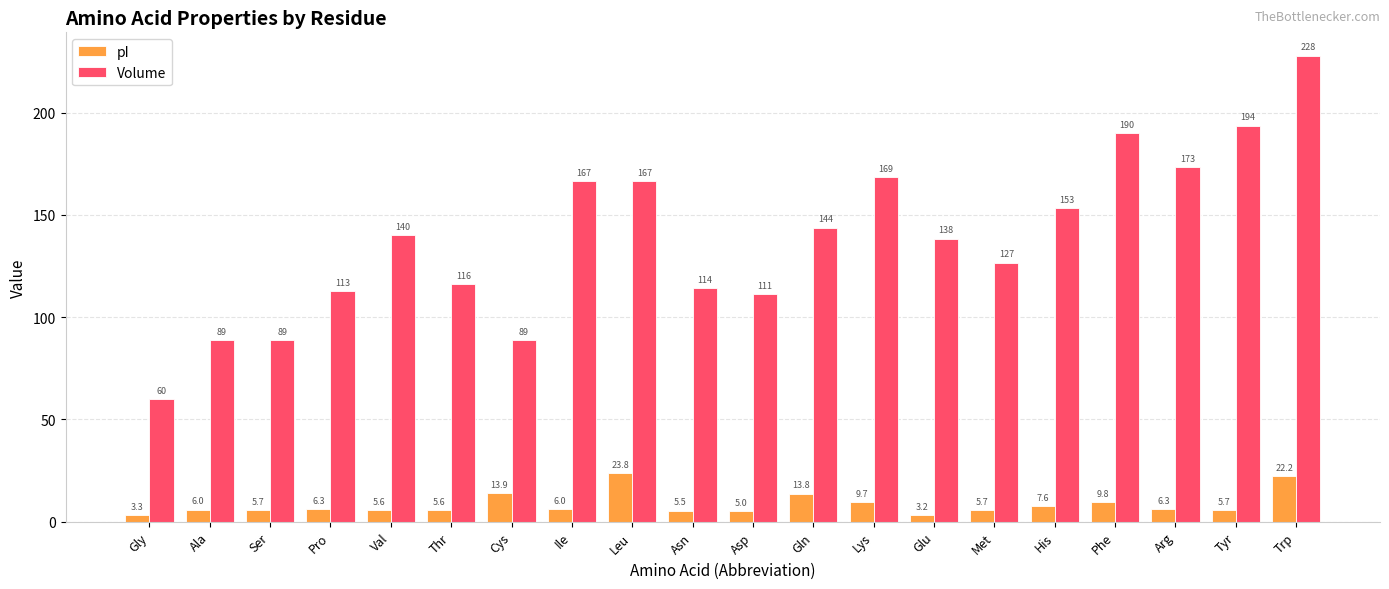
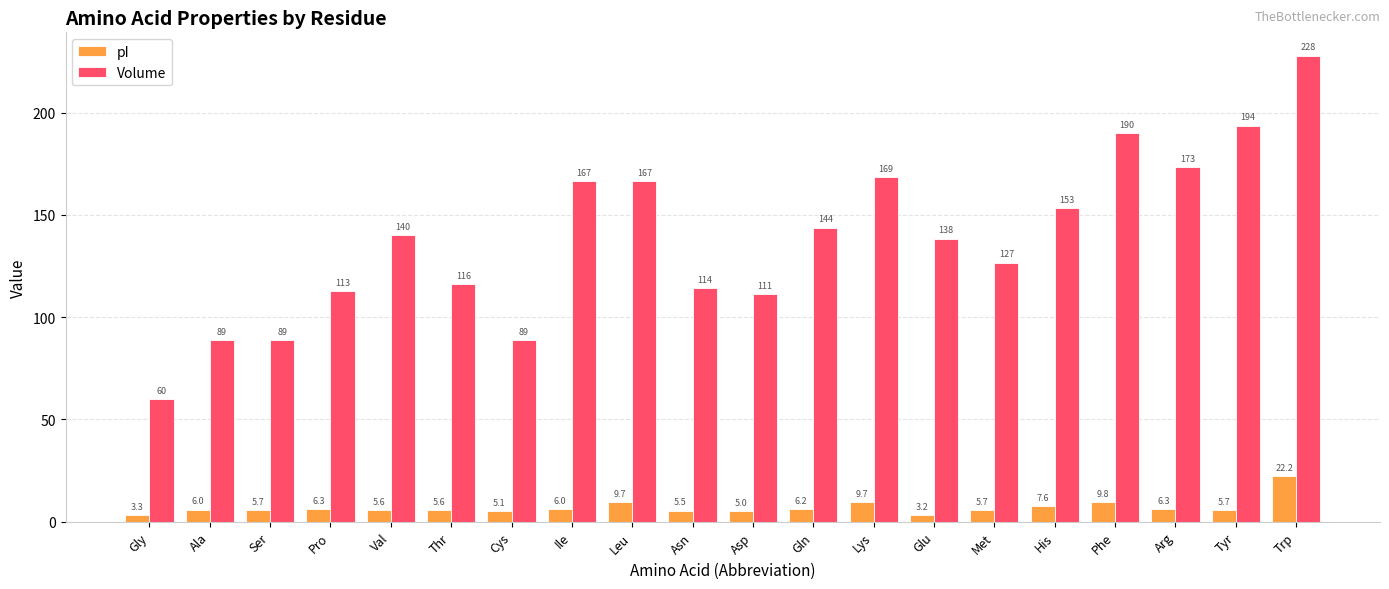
pI, Cys: 13.9 -> 5.1
pI, Leu: 23.8 -> 9.7
pI, Gln: 13.8 -> 6.2
